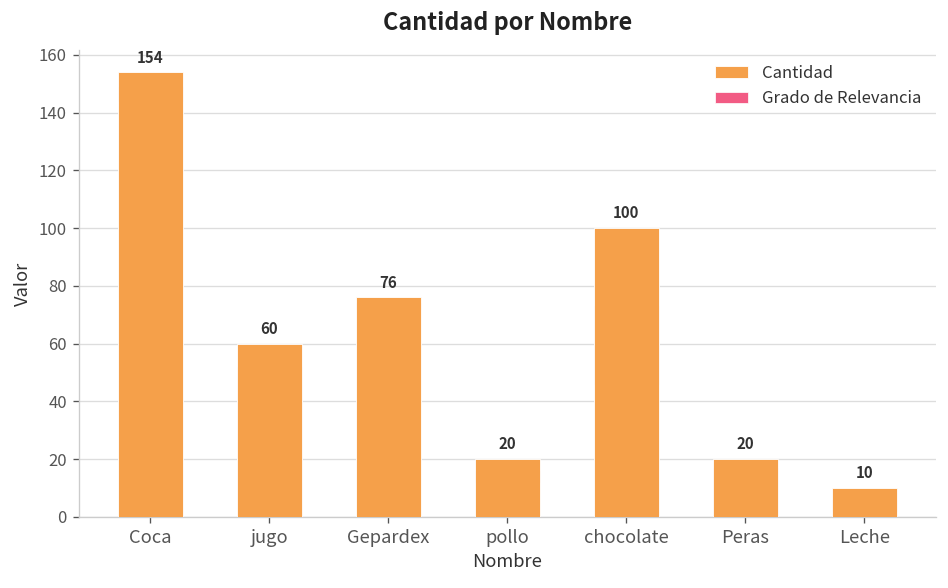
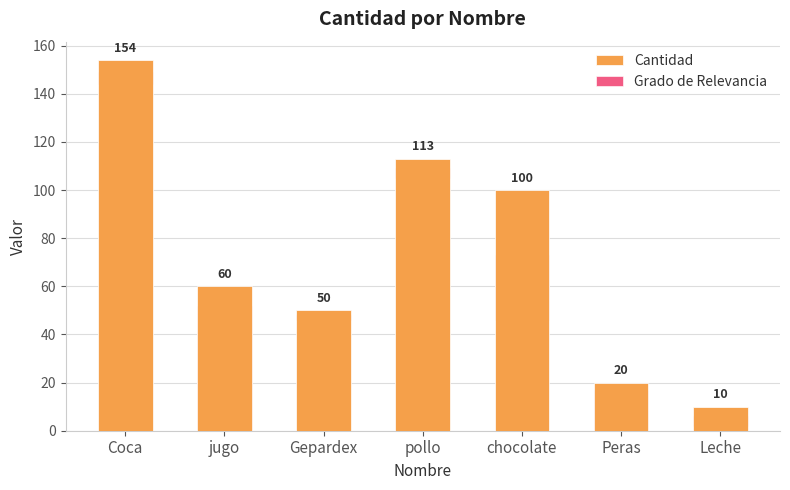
Cantidad, Gepardex: 76 -> 50
Cantidad, pollo: 20 -> 113
